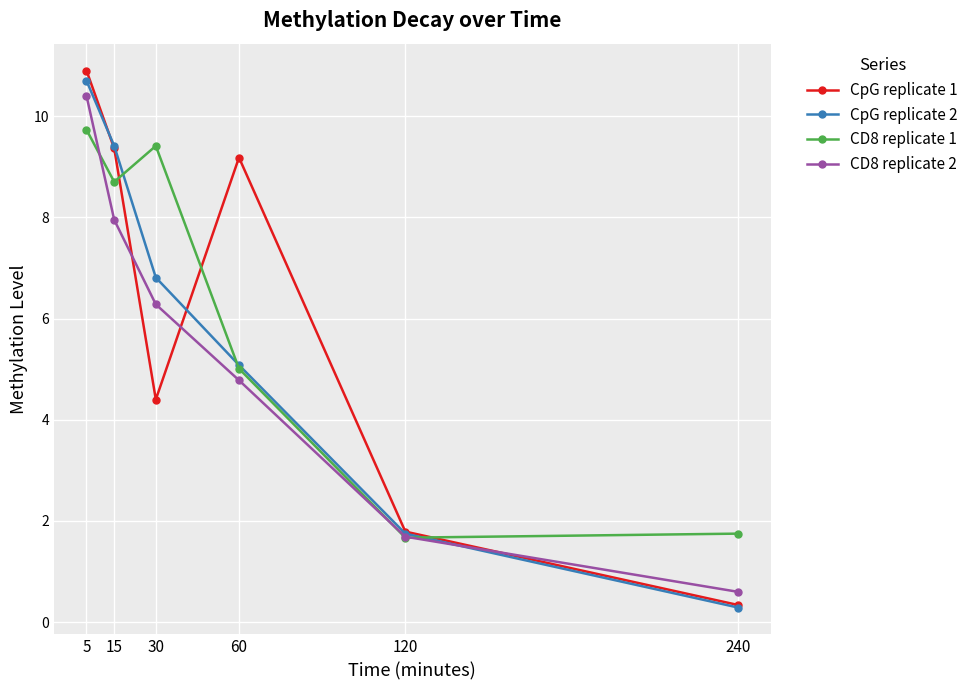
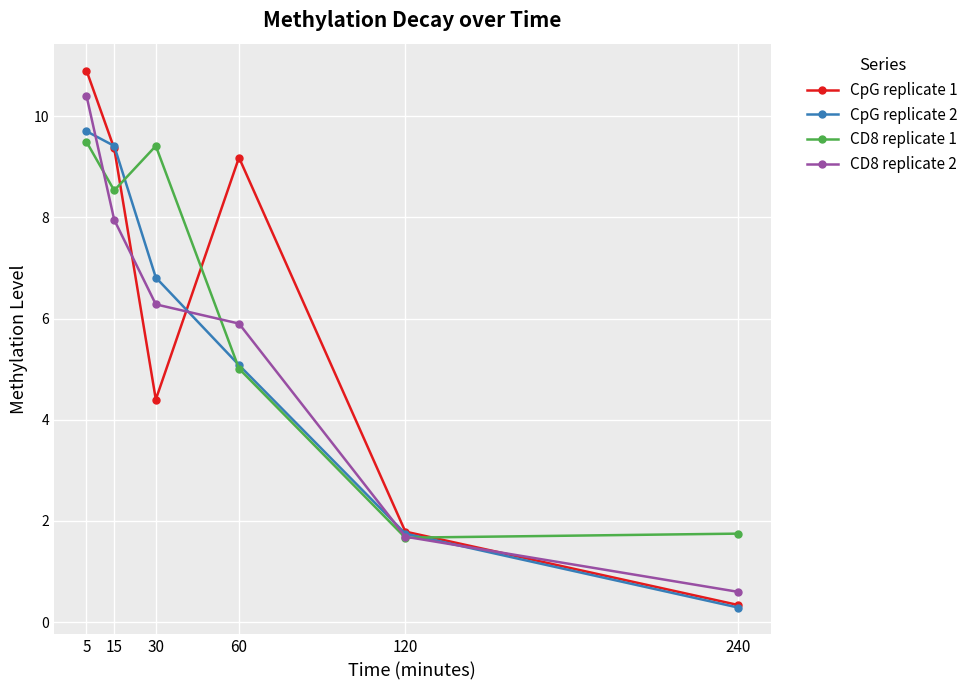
CpG replicate 2, 5: 10.7 -> 9.7
CD8 replicate 1, 5: 9.7 -> 9.5
CD8 replicate 1, 15: 8.7 -> 8.5
CD8 replicate 2, 60: 4.8 -> 5.9
